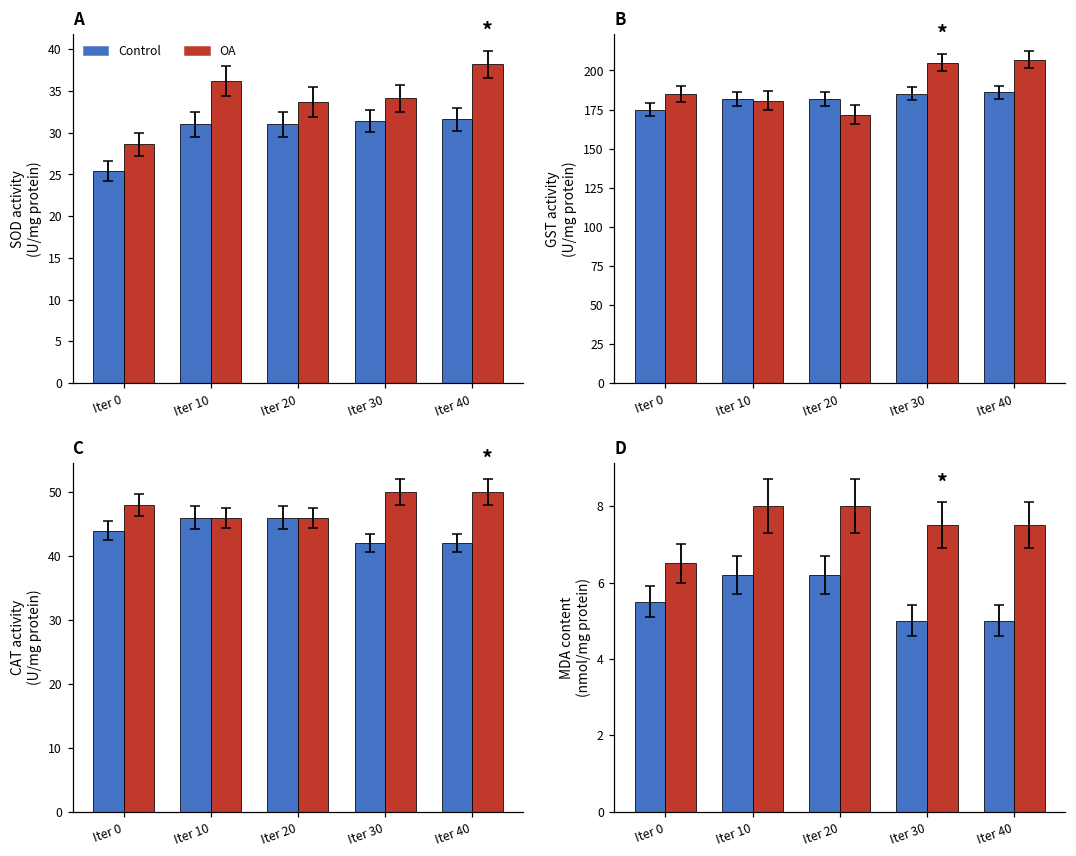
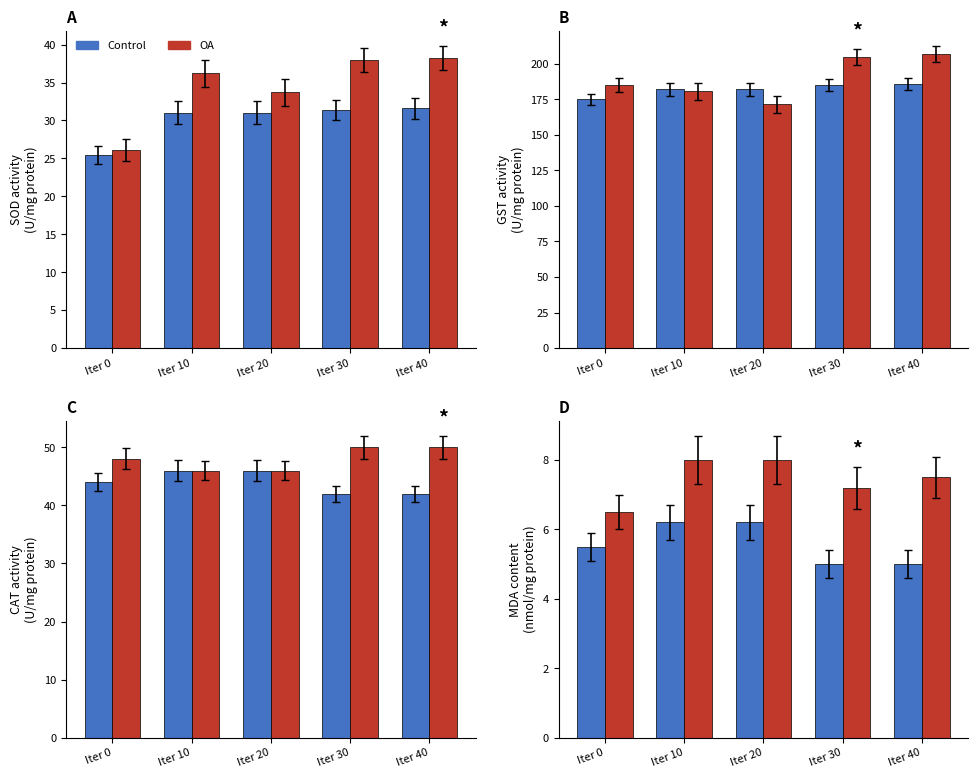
A, OA, Iter 0: 29 -> 26
A, OA, Iter 30: 34 -> 38
D, OA, Iter 30: 7.5 -> 7.2
